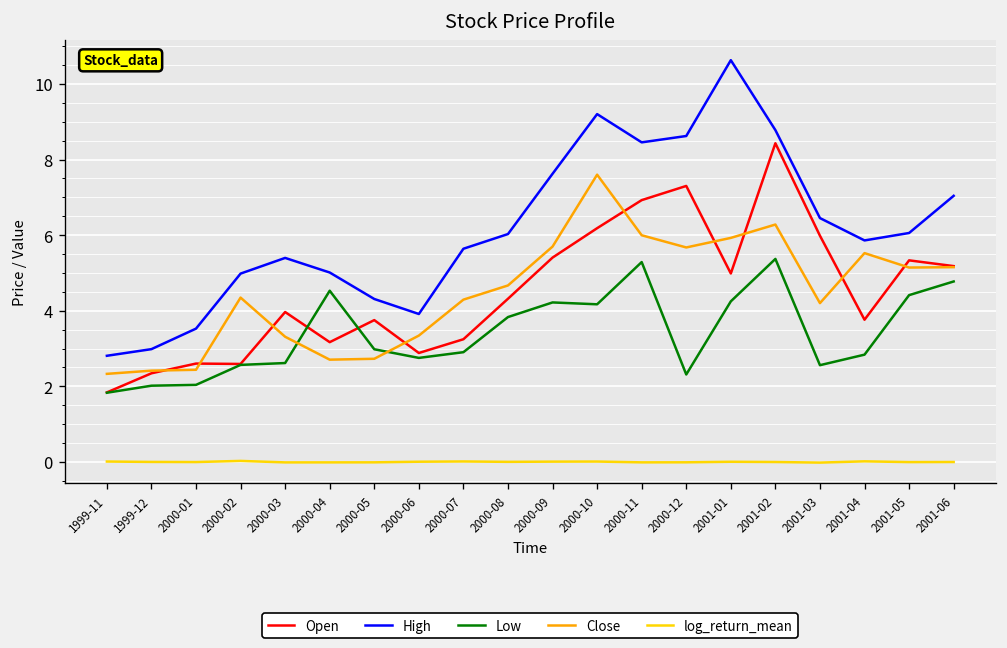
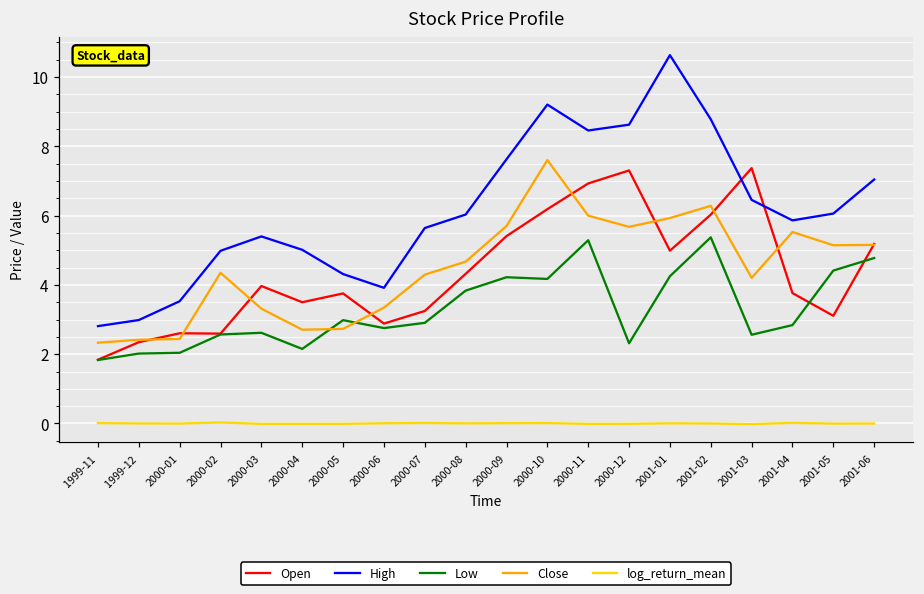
Open, 2000-04: 3.2 -> 3.5
Low, 2000-04: 4.5 -> 2.2
Open, 2001-02: 8.4 -> 6.0
Open, 2001-03: 6.0 -> 7.4
Open, 2001-05: 5.3 -> 3.1
